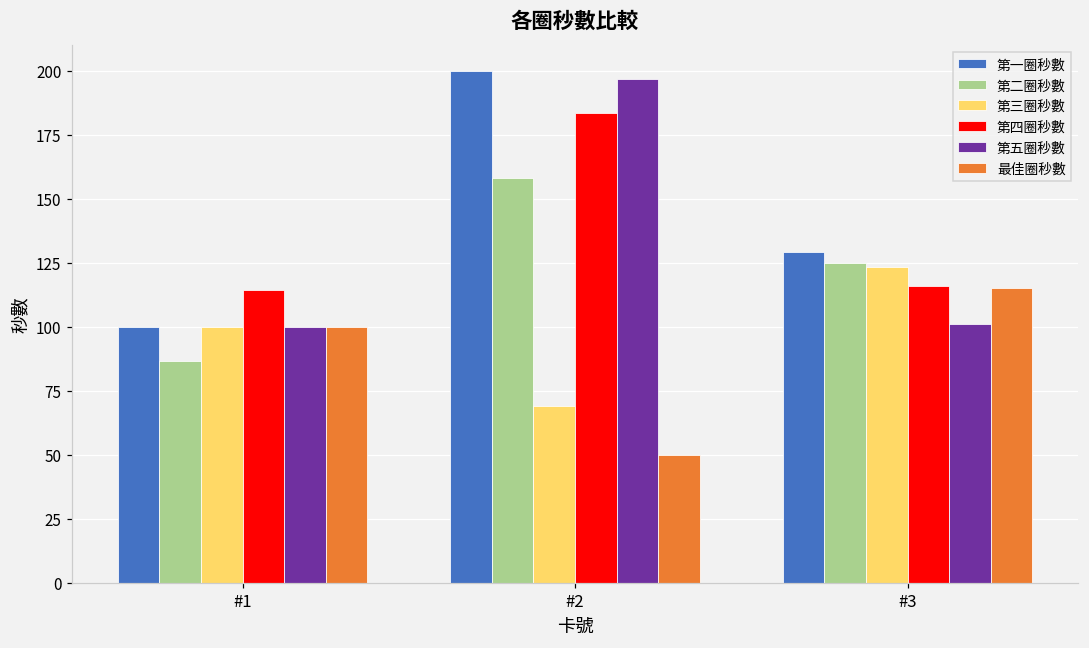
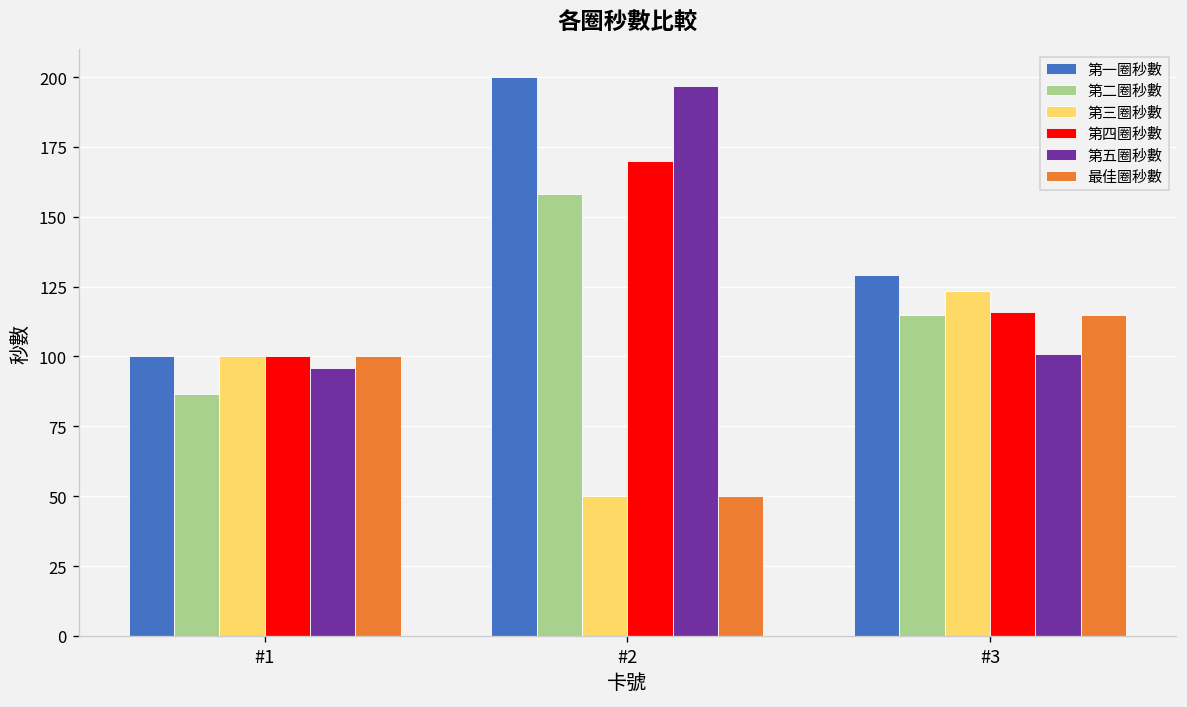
第四圈秒數, #1: 114 -> 100
第五圈秒數, #1: 100 -> 96
第三圈秒數, #2: 69 -> 50
第四圈秒數, #2: 183 -> 170
第二圈秒數, #3: 125 -> 115
